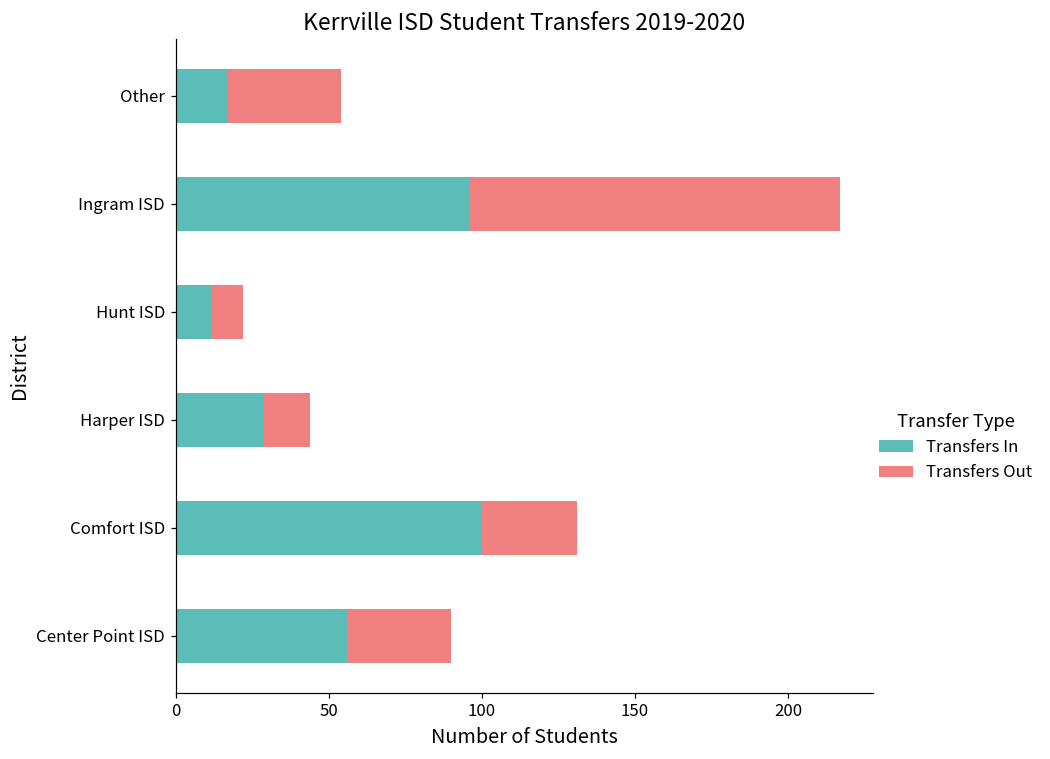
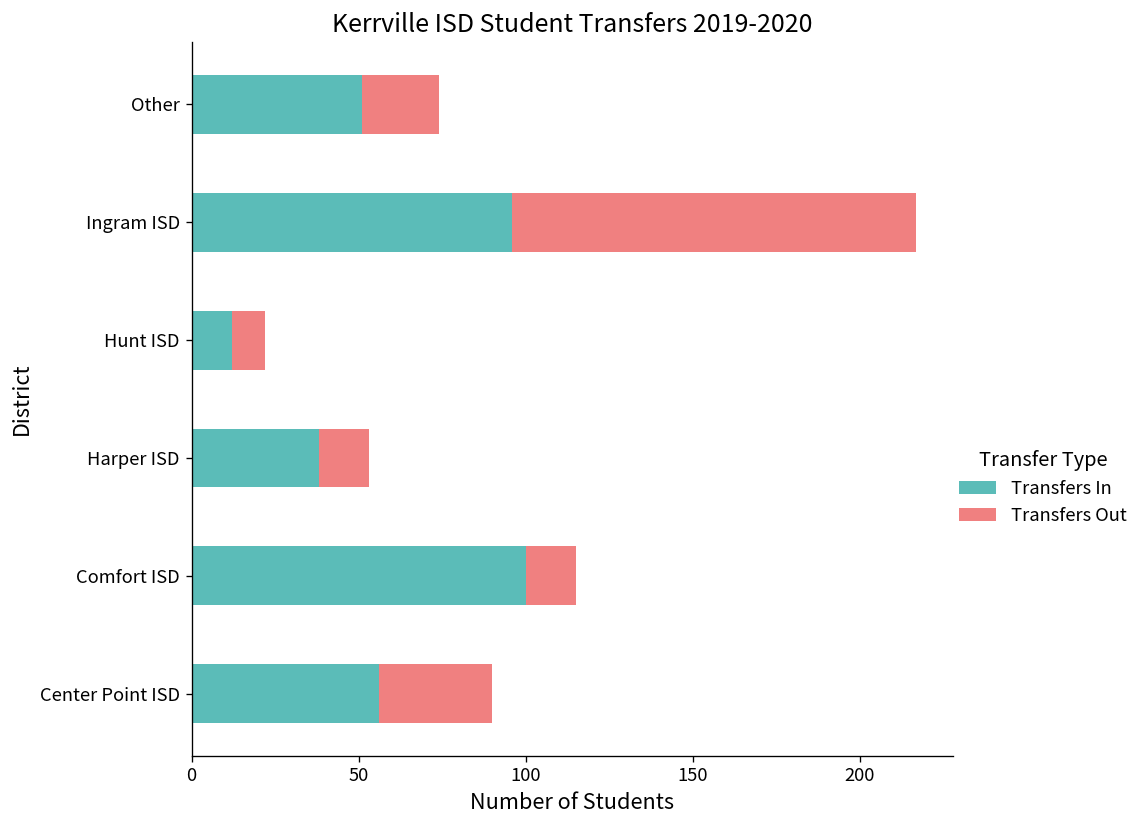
Transfers In, Other: 17 -> 51
Transfers Out, Other: 37 -> 23
Transfers In, Harper ISD: 29 -> 38
Transfers Out, Comfort ISD: 31 -> 15
